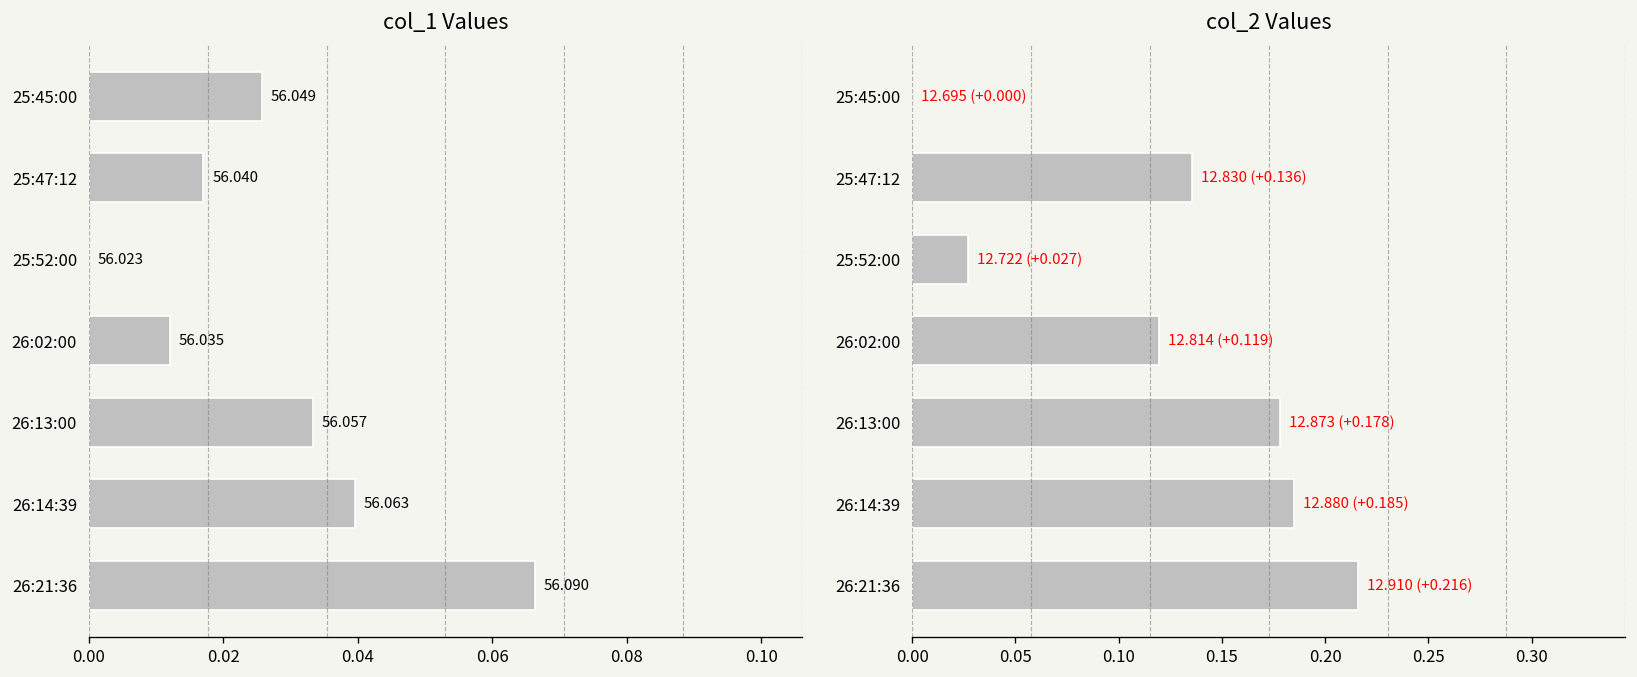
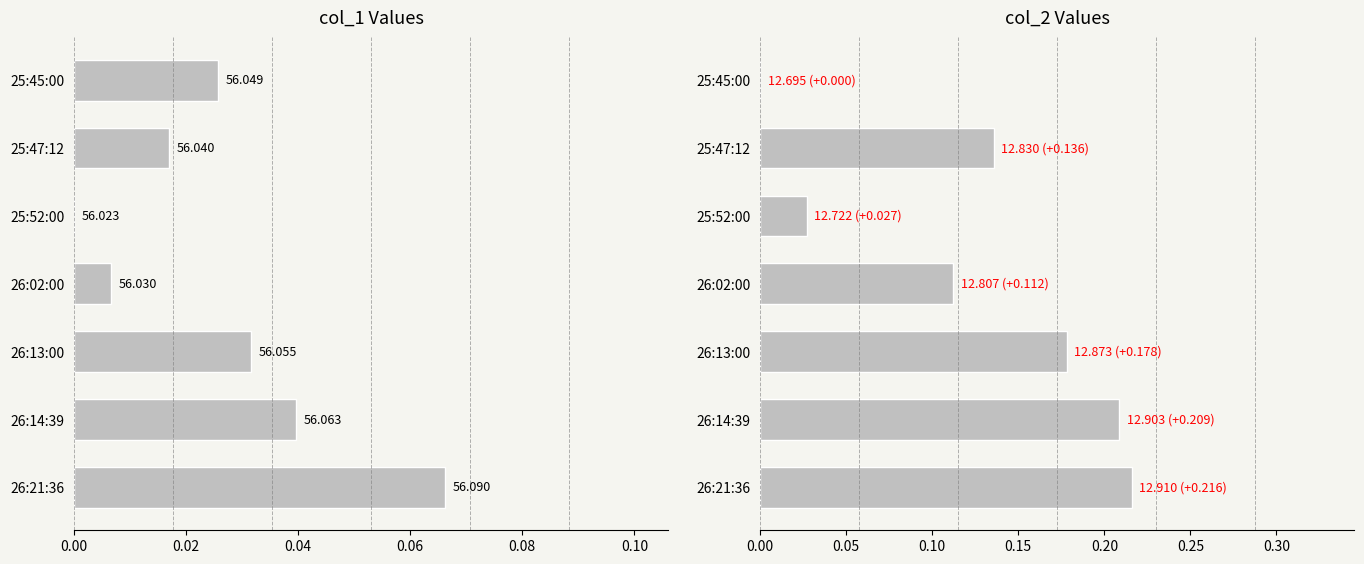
col_1 Values, 26:02:00: 56.035 -> 56.030
col_1 Values, 26:13:00: 56.057 -> 56.055
col_2 Values, 26:02:00: 12.814 (+0.119) -> 12.807 (+0.112)
col_2 Values, 26:14:39: 12.880 (+0.185) -> 12.903 (+0.209)
